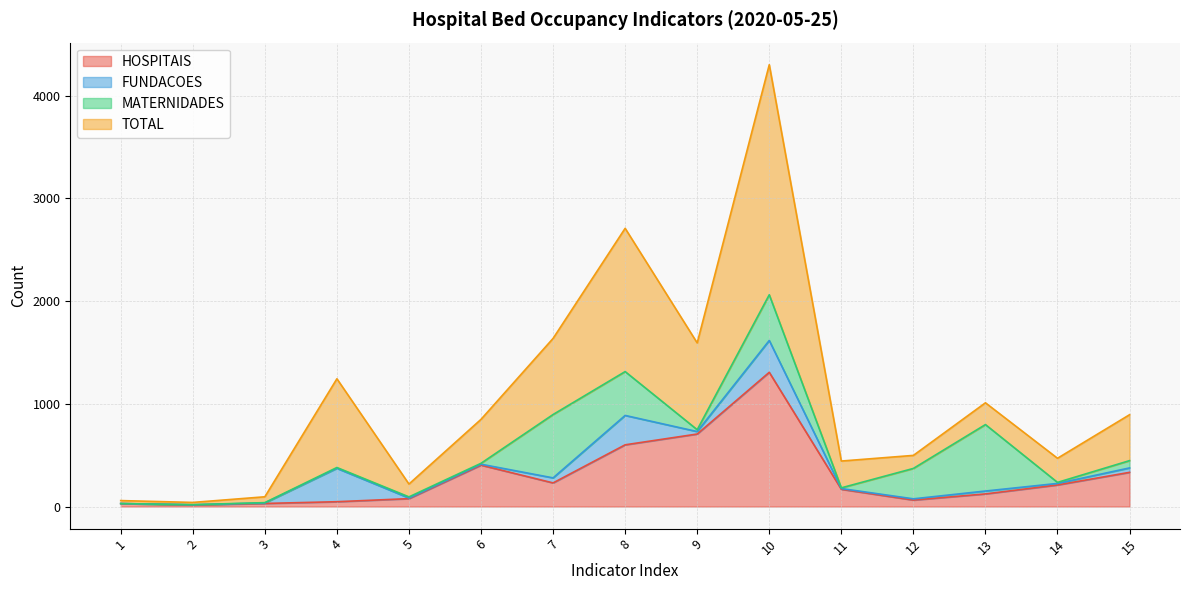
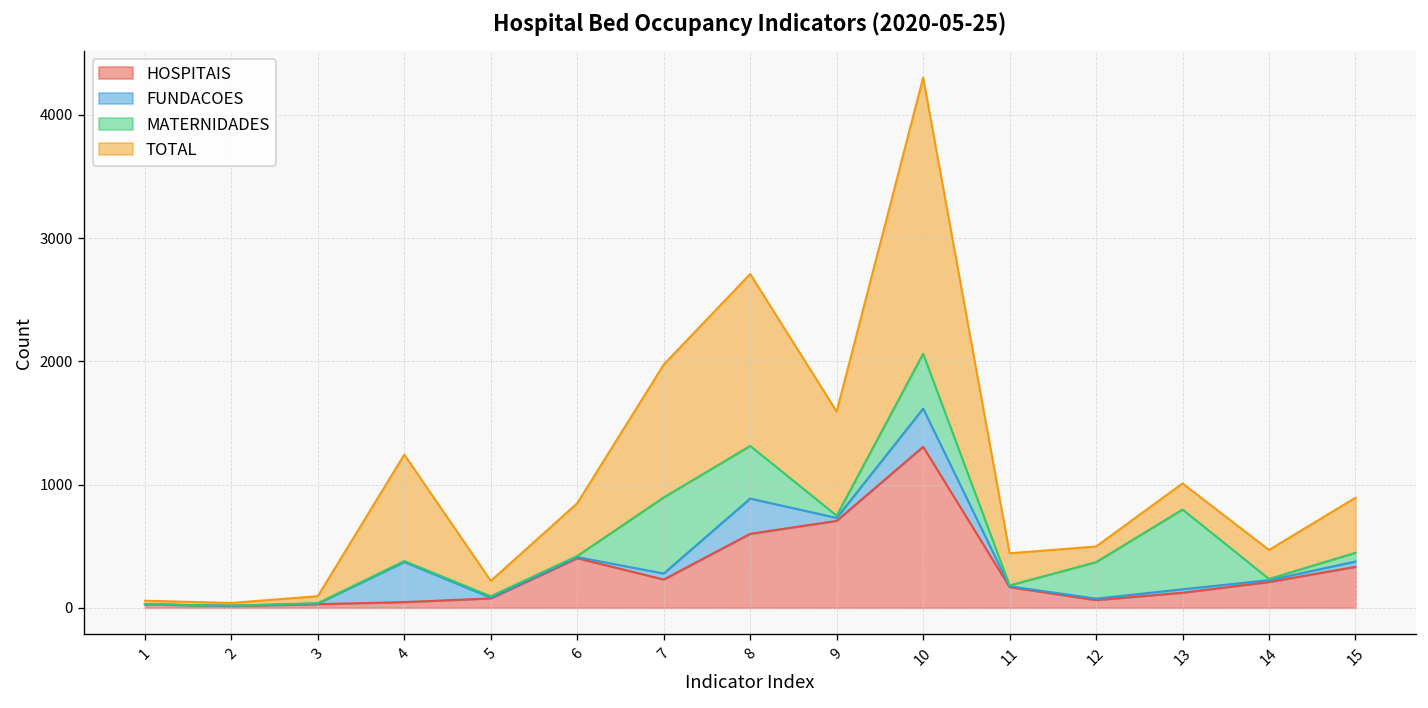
TOTAL, 7: 740 -> 1080
